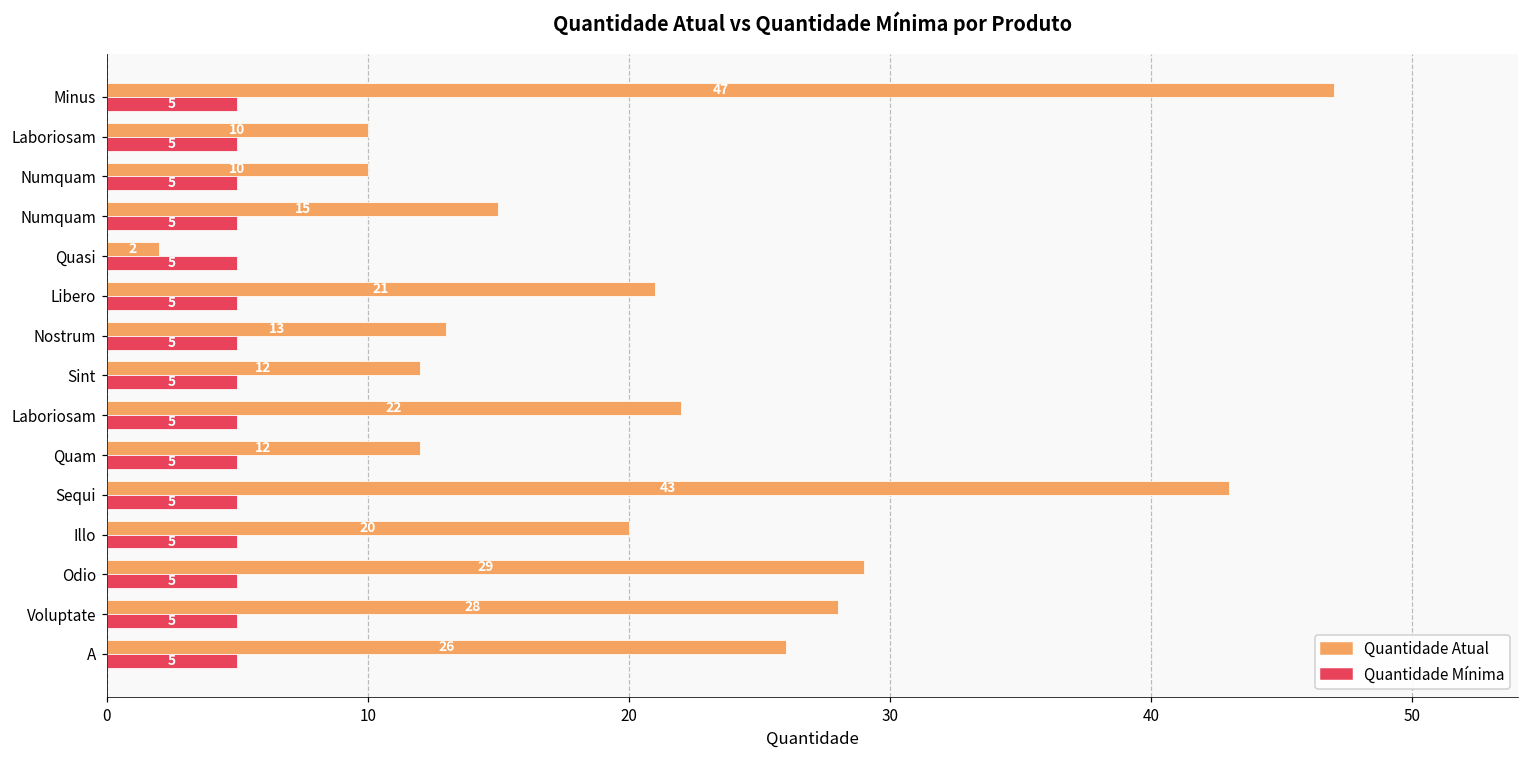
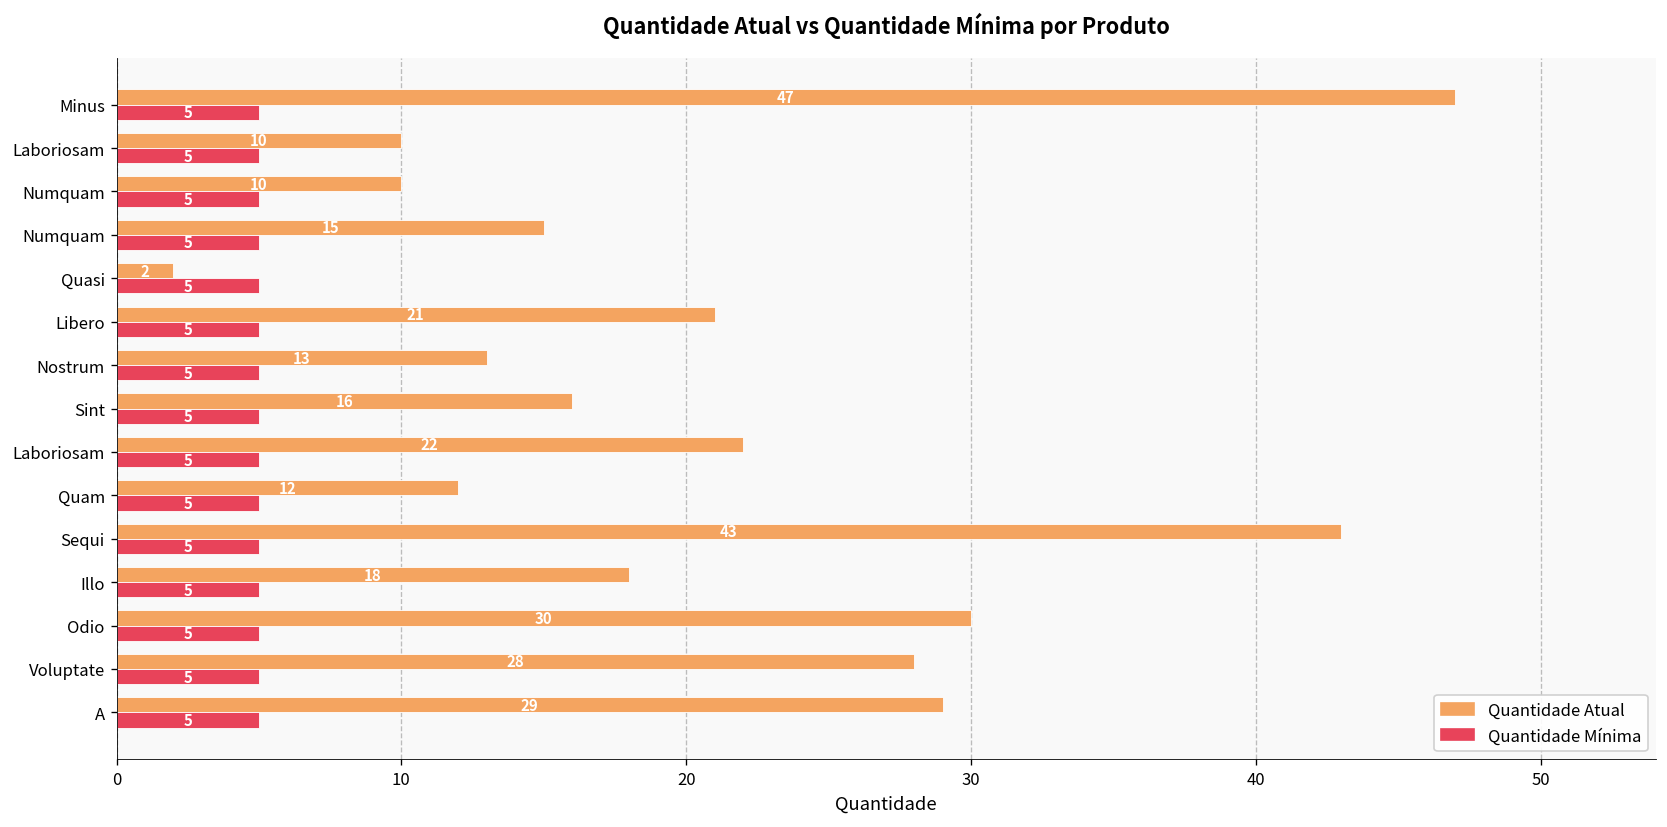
Quantidade Atual, Sint: 12 -> 16
Quantidade Atual, Illo: 20 -> 18
Quantidade Atual, Odio: 29 -> 30
Quantidade Atual, A: 26 -> 29
